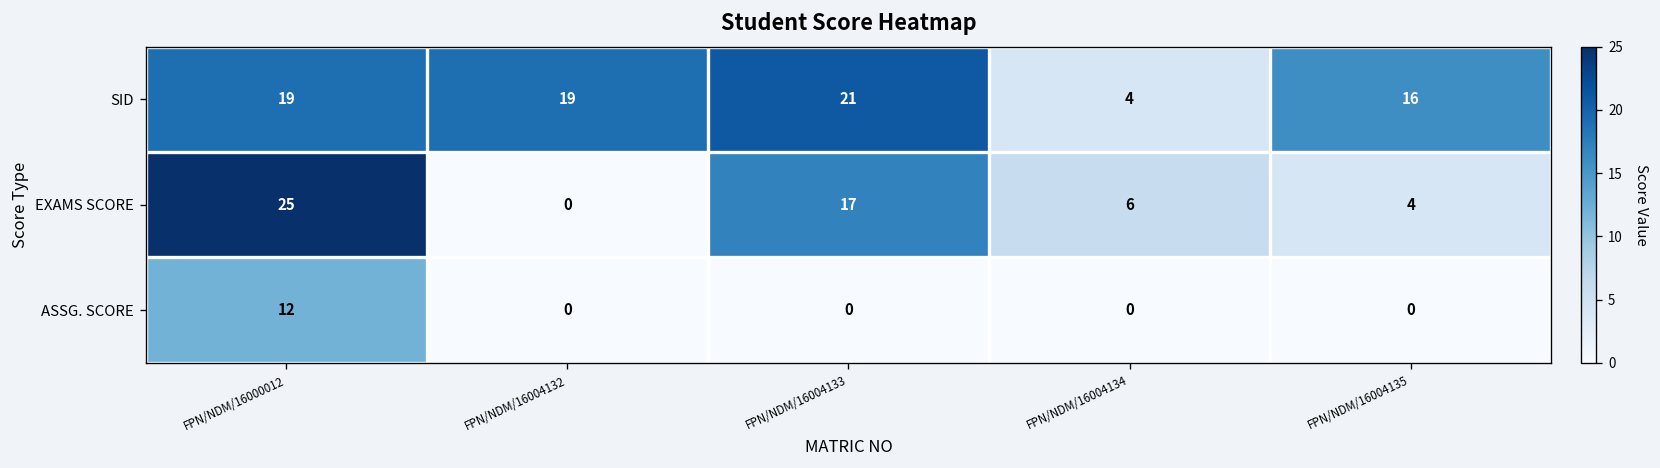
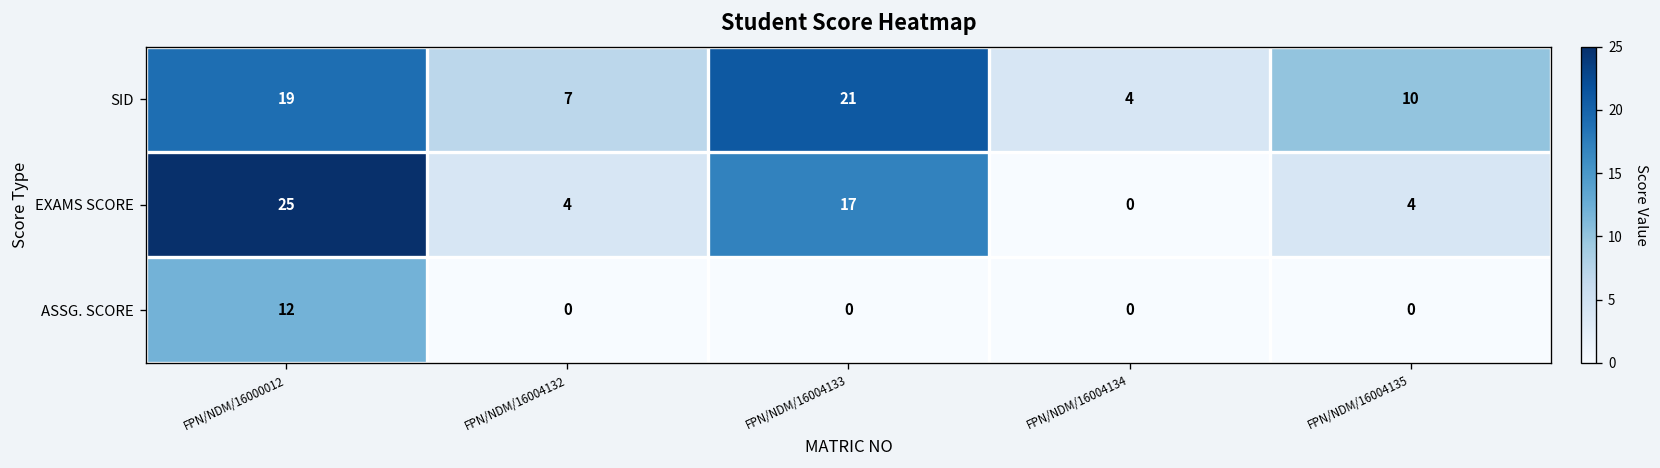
SID, FPN/NDM/16004132: 19 -> 7
SID, FPN/NDM/16004135: 16 -> 10
EXAMS SCORE, FPN/NDM/16004132: 0 -> 4
EXAMS SCORE, FPN/NDM/16004134: 6 -> 0
